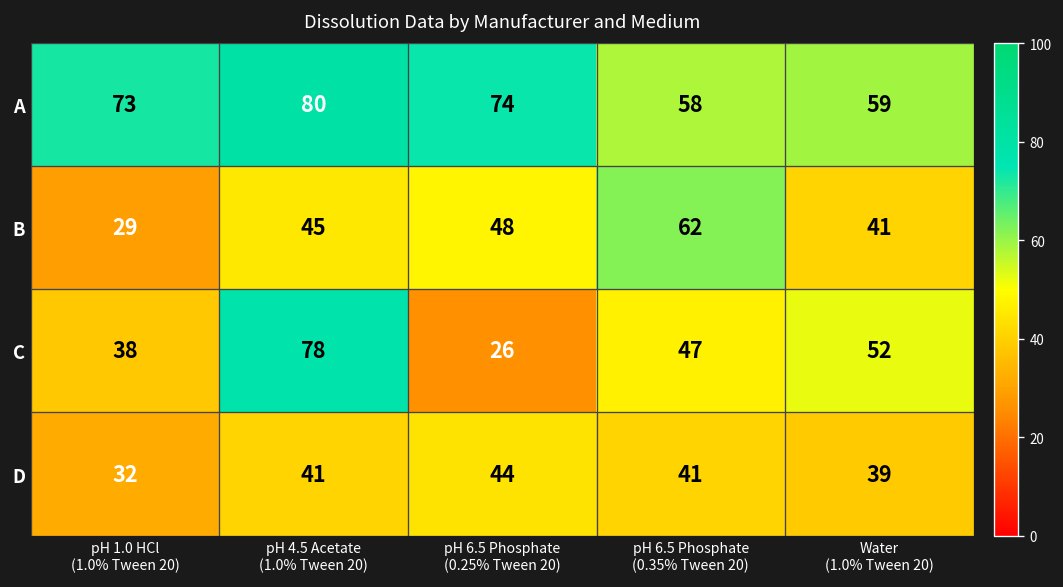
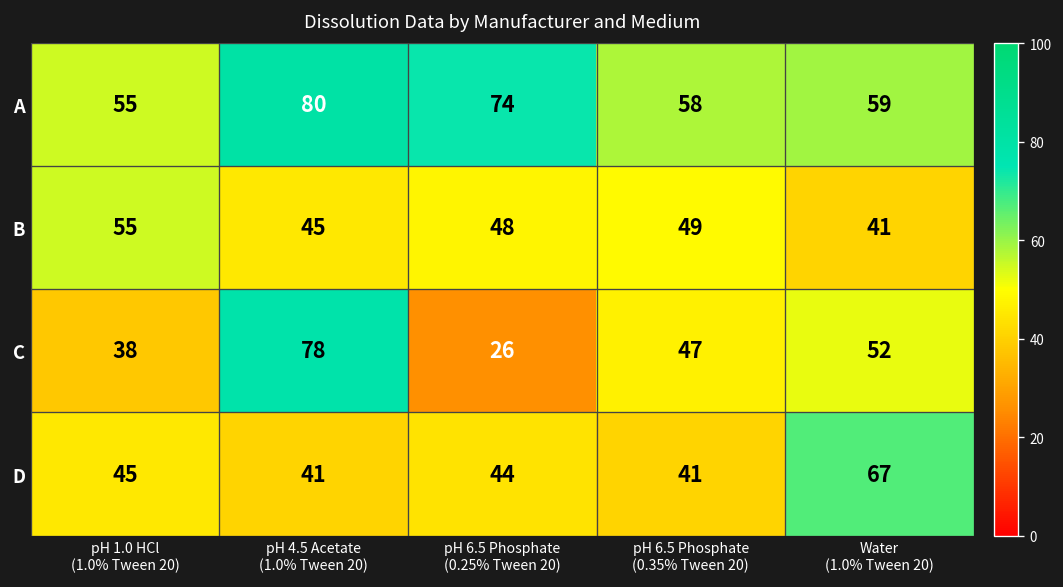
A, pH 1.0 HCl (1.0% Tween 20): 73 -> 55
B, pH 1.0 HCl (1.0% Tween 20): 29 -> 55
B, pH 6.5 Phosphate (0.35% Tween 20): 62 -> 49
D, pH 1.0 HCl (1.0% Tween 20): 32 -> 45
D, Water (1.0% Tween 20): 39 -> 67
